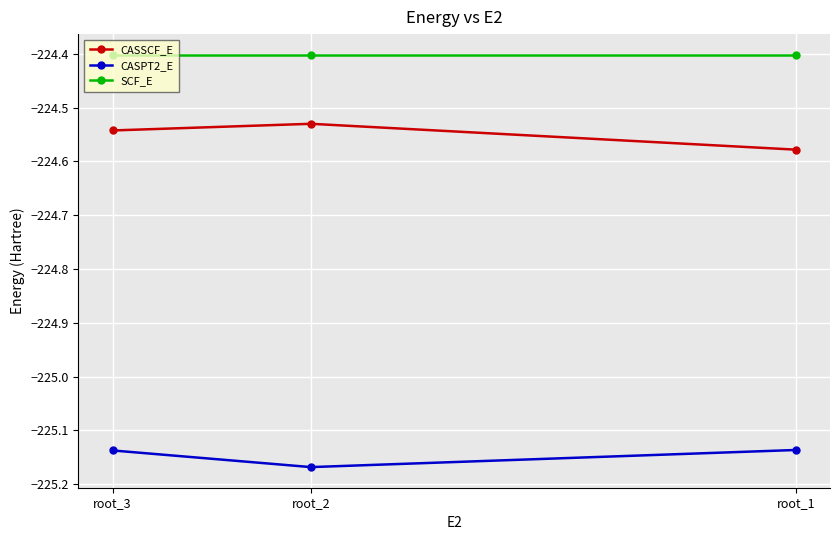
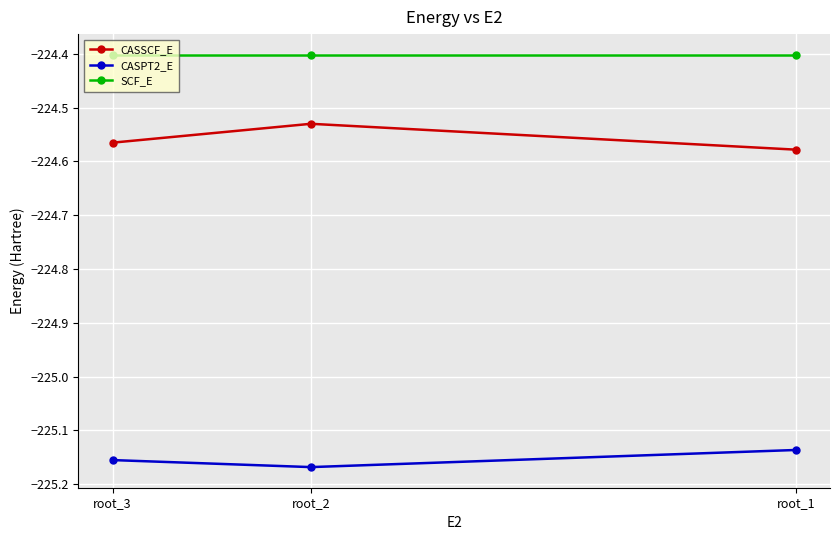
CASSCF_E, root_3: -224.54 -> -224.57
CASPT2_E, root_3: -225.14 -> -225.16
